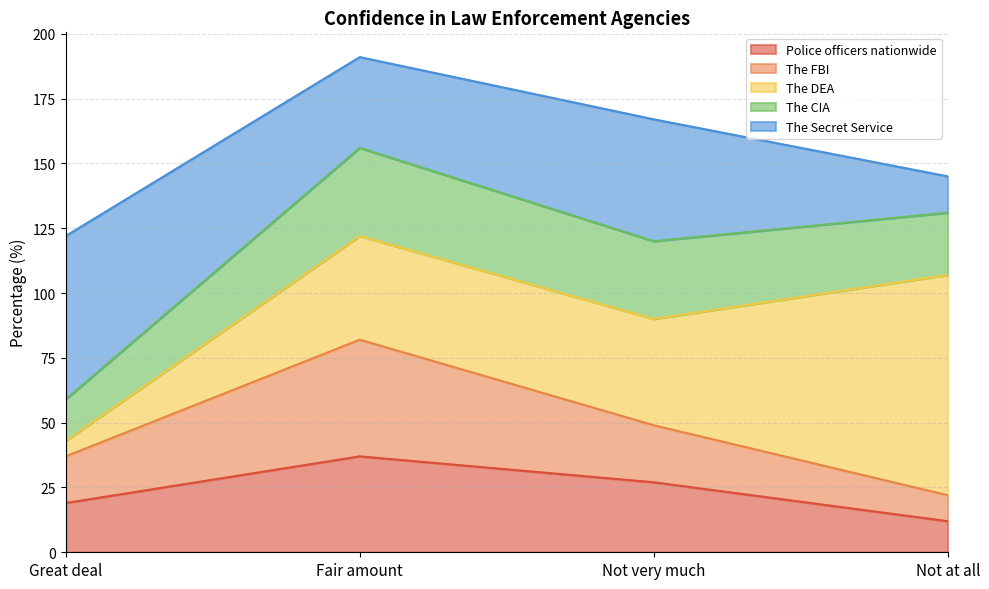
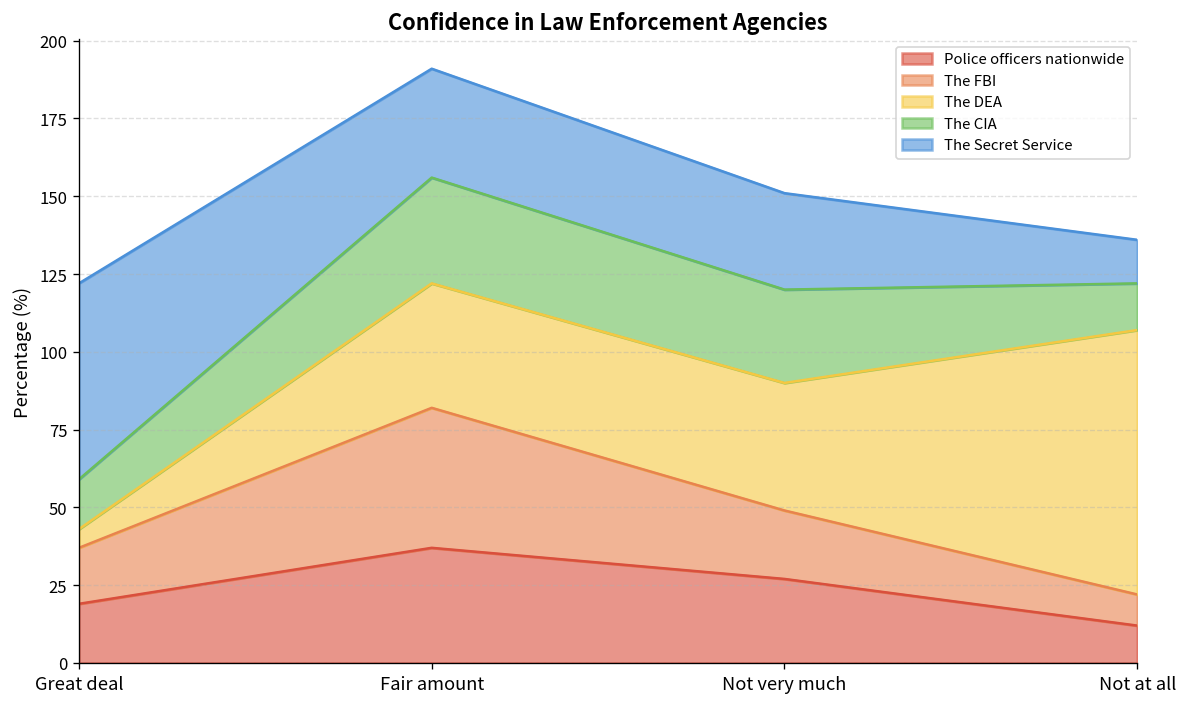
The Secret Service, Not very much: 47 -> 31
The CIA, Not at all: 24 -> 15
